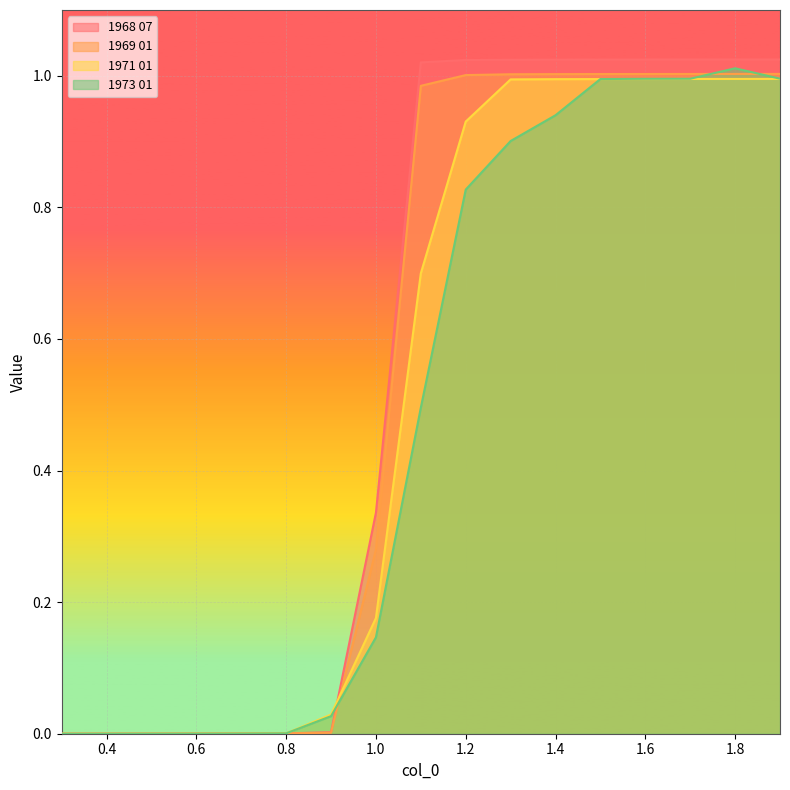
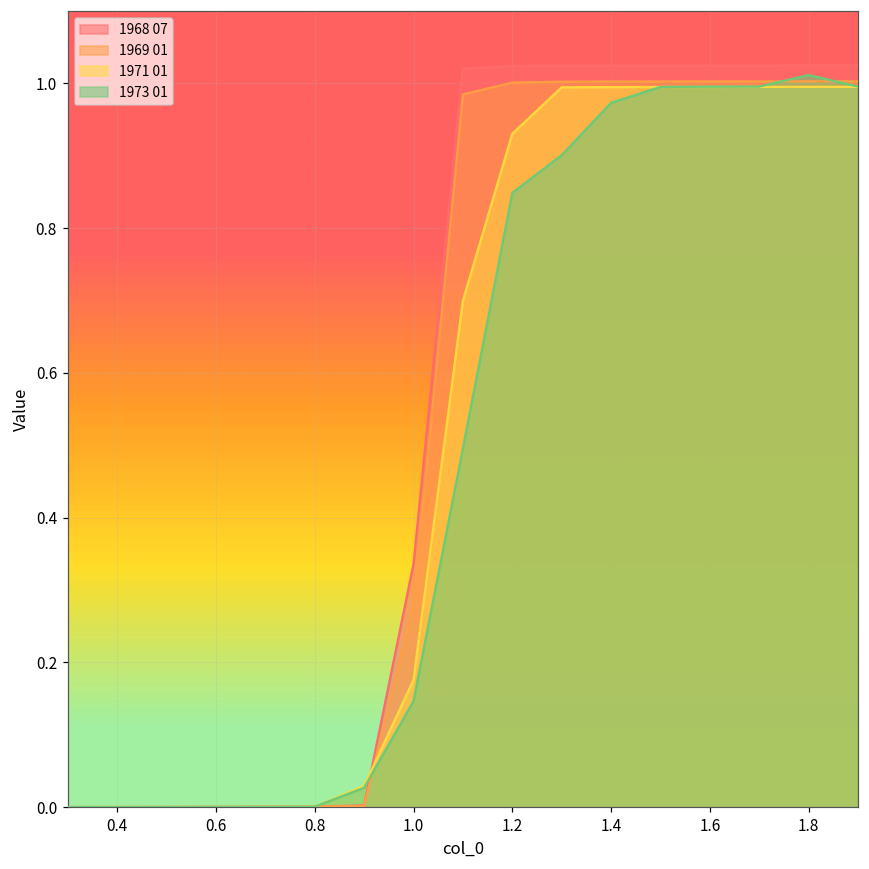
1973 01, 1.2: 0.83 -> 0.85
1973 01, 1.4: 0.94 -> 0.97
